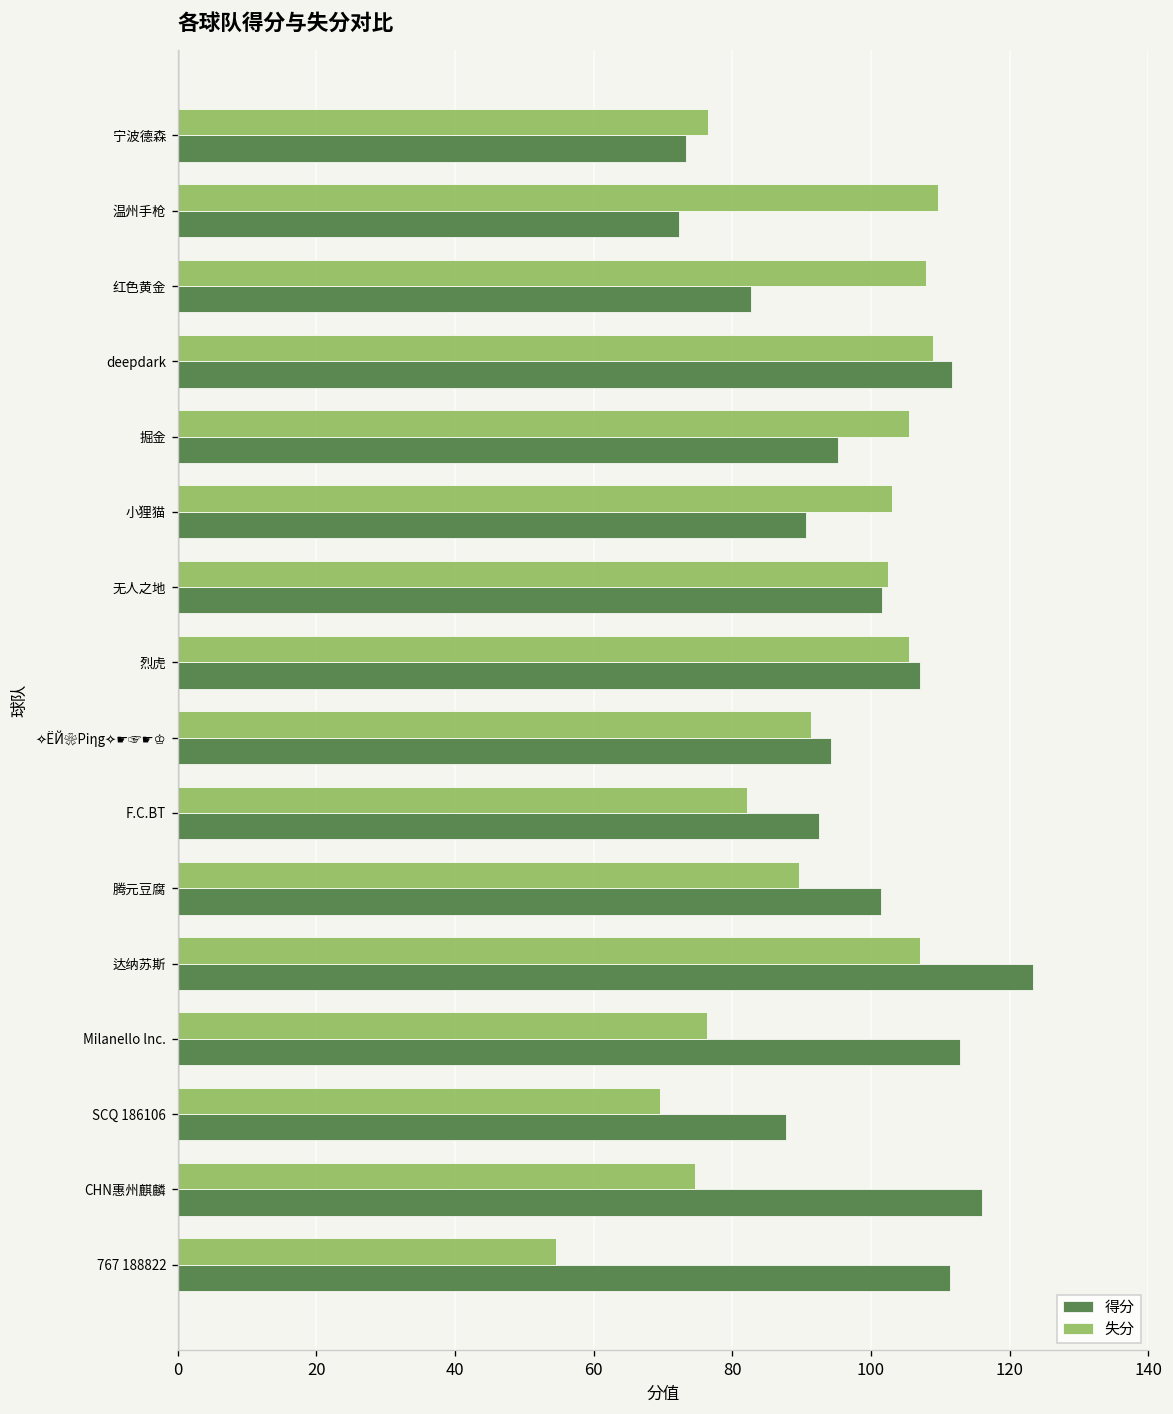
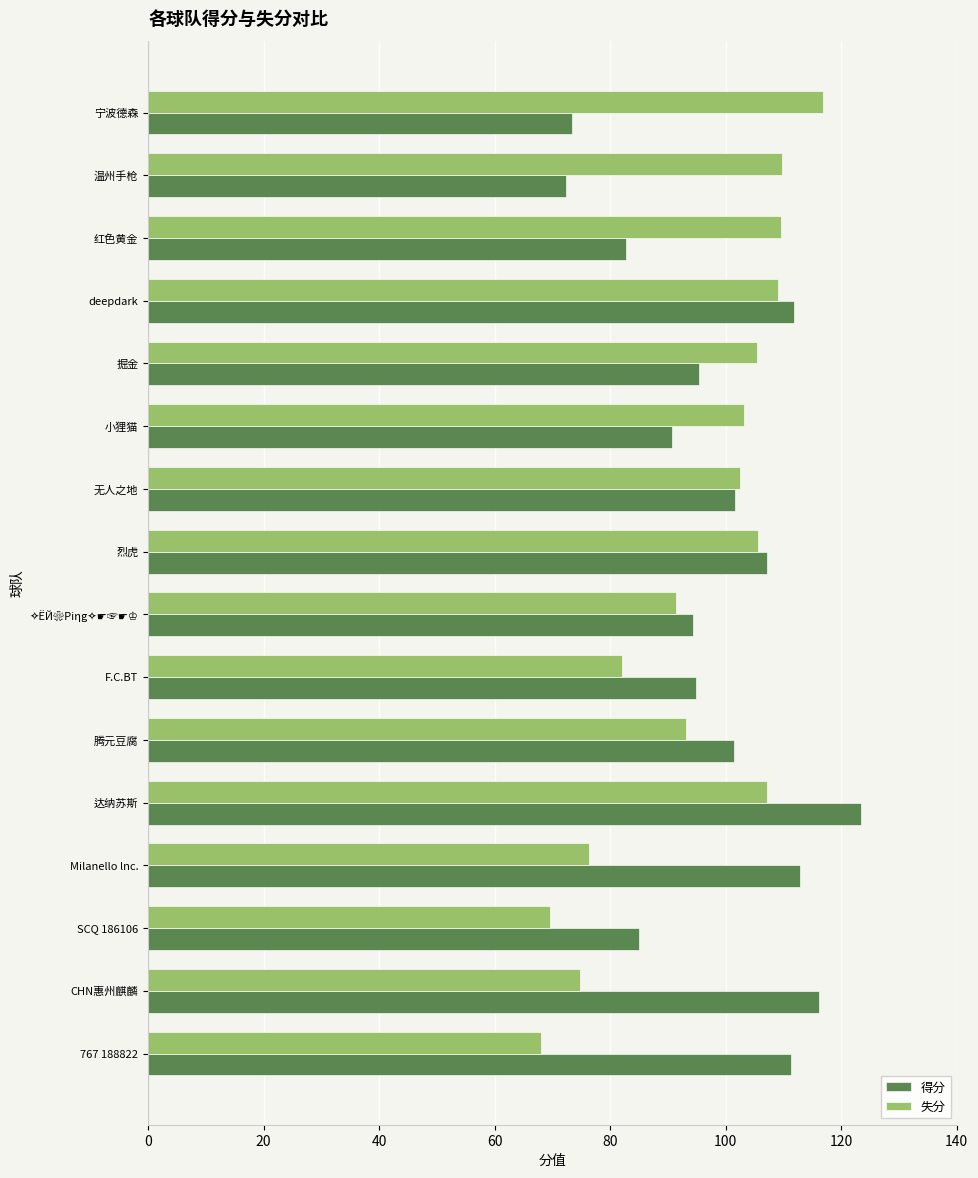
失分, 宁波德森: 77 -> 117
失分, 红色黄金: 108 -> 110
得分, F.C.BT: 92 -> 95
失分, 腾元豆腐: 90 -> 93
得分, SCQ 186106: 88 -> 85
失分, 767 188822: 55 -> 68
